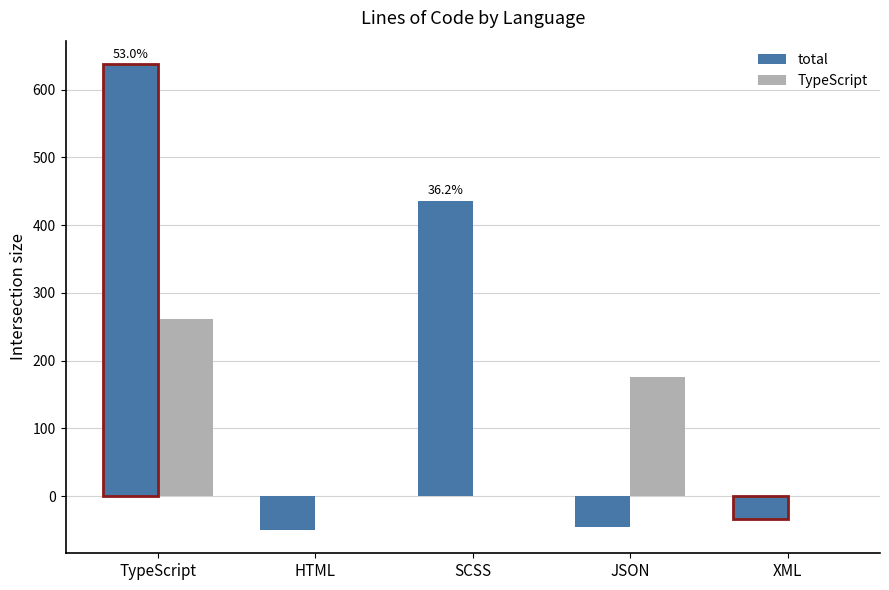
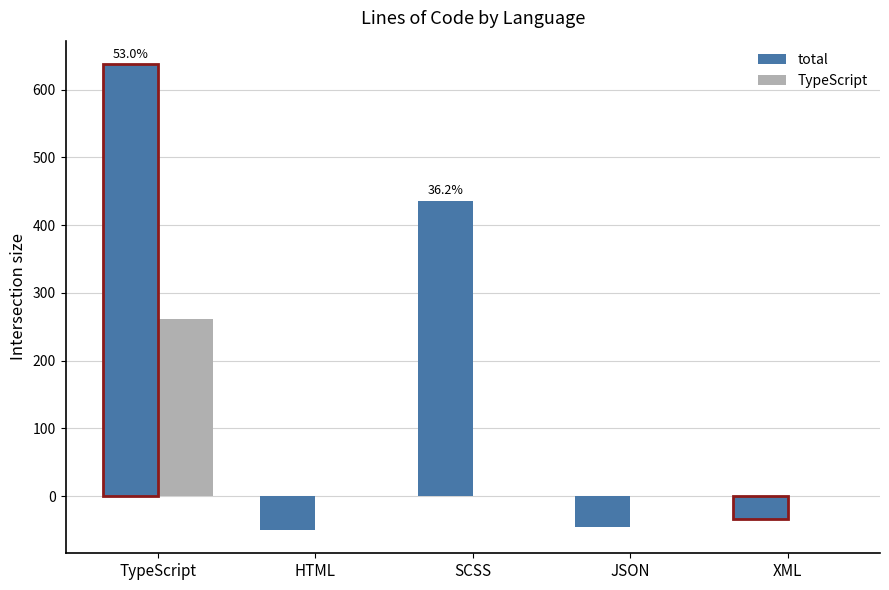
TypeScript, JSON: 180 -> 0
